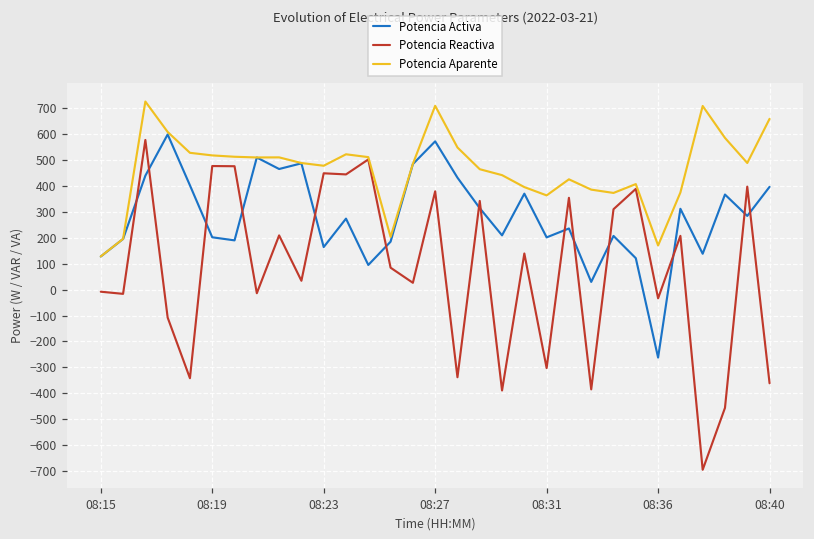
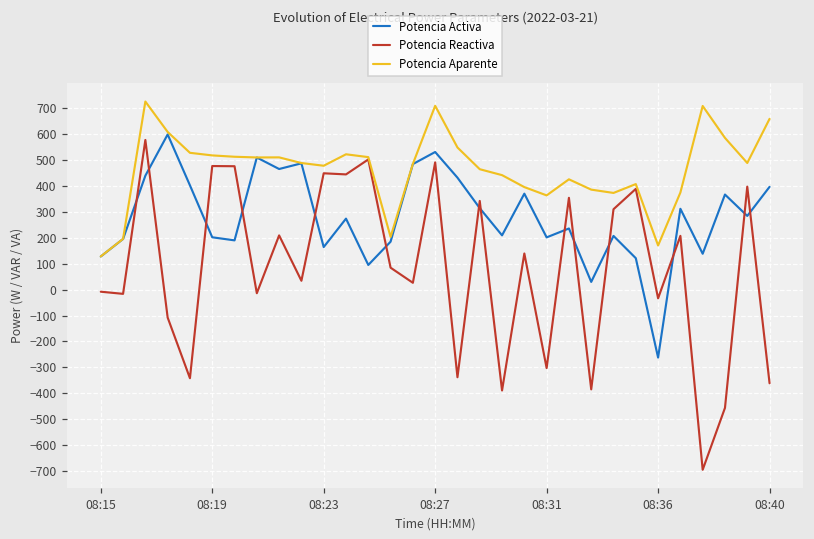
Potencia Activa, 08:27: 570 -> 530
Potencia Reactiva, 08:27: 380 -> 490
